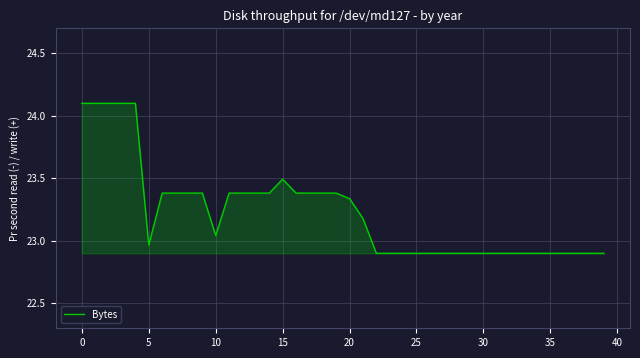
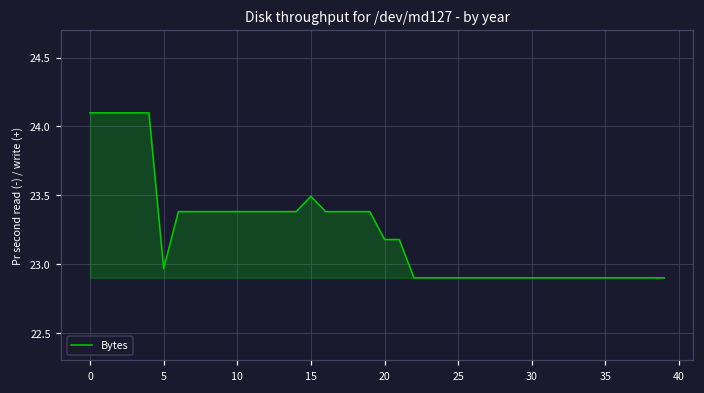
10: 23.04 -> 23.38
20: 23.34 -> 23.18
